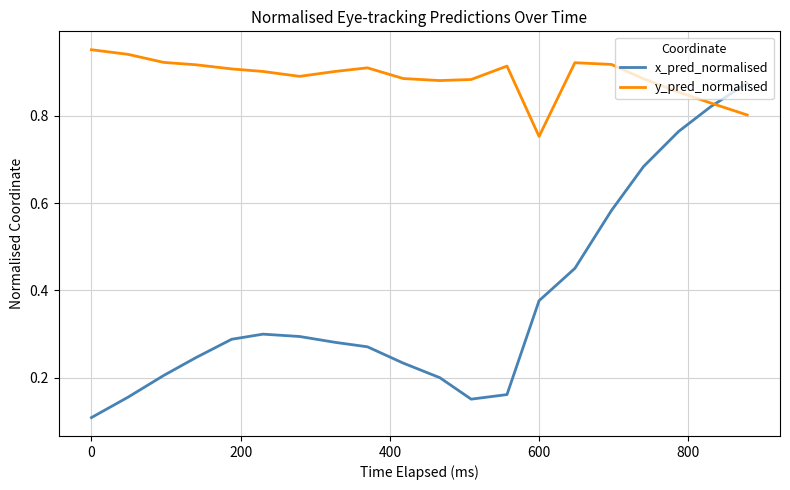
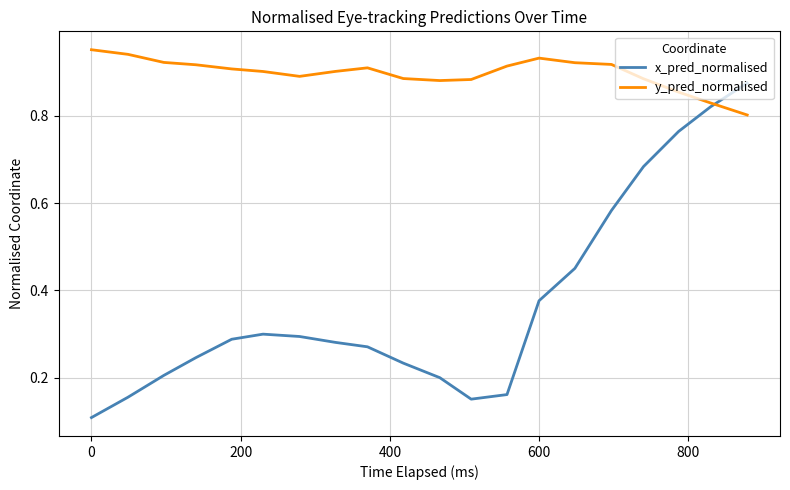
y_pred_normalised, 600: 0.75 -> 0.93
